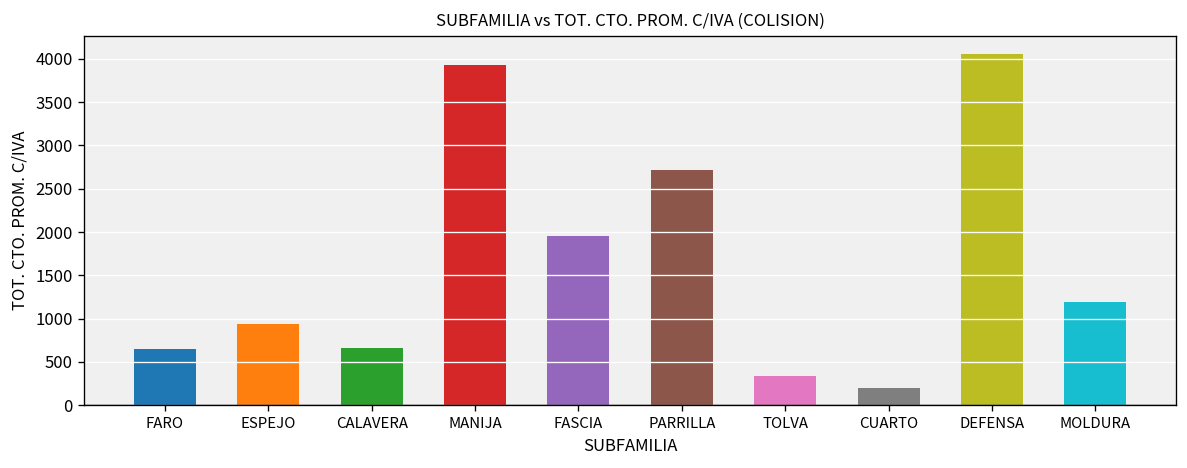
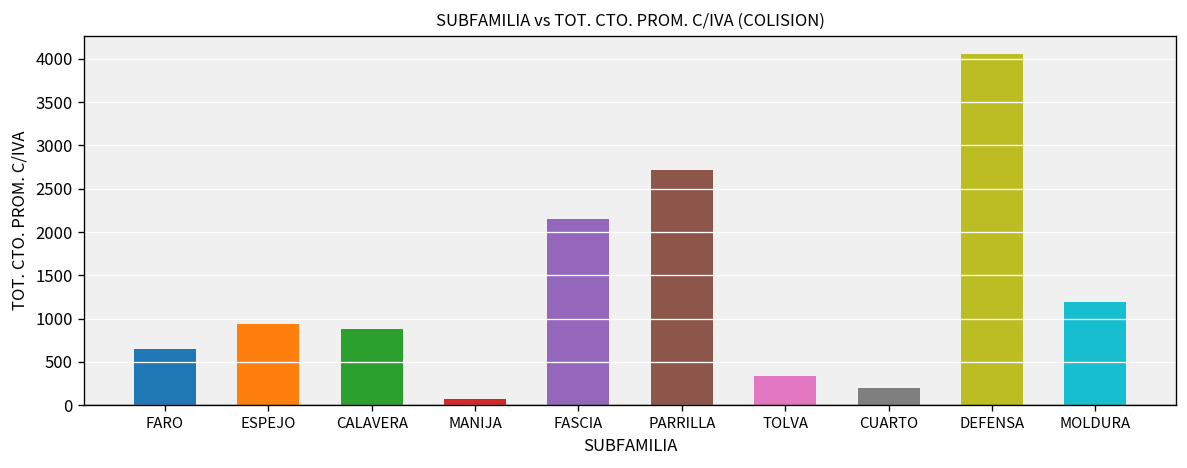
CALAVERA: 700 -> 900
MANIJA: 3900 -> 100
FASCIA: 2000 -> 2100
